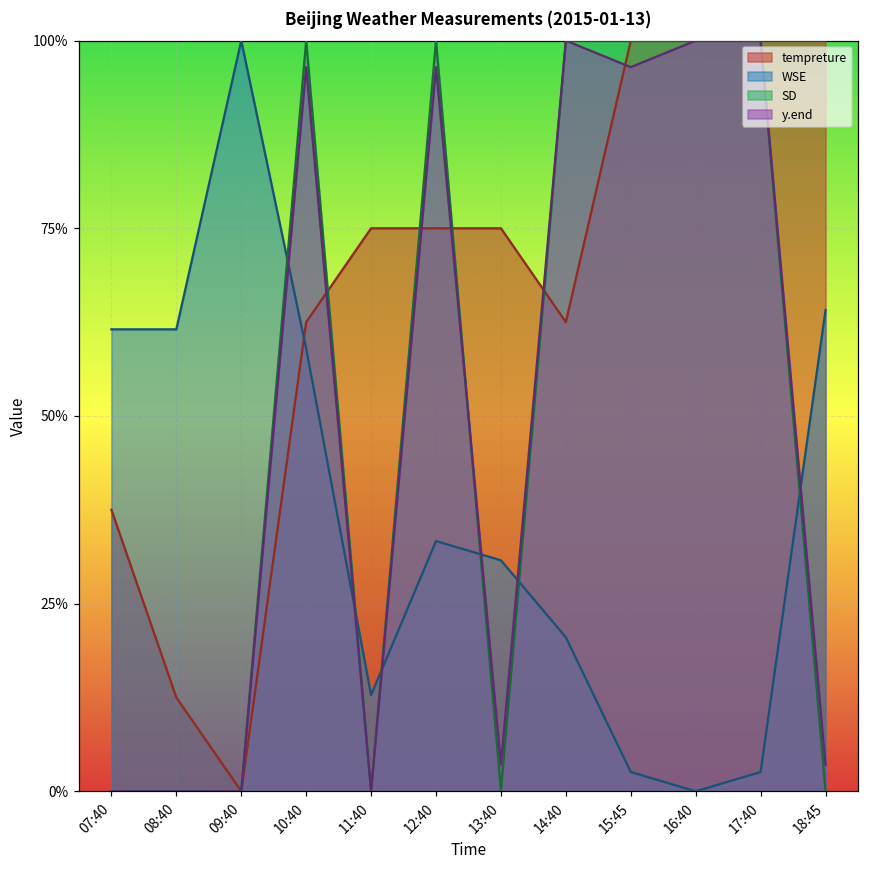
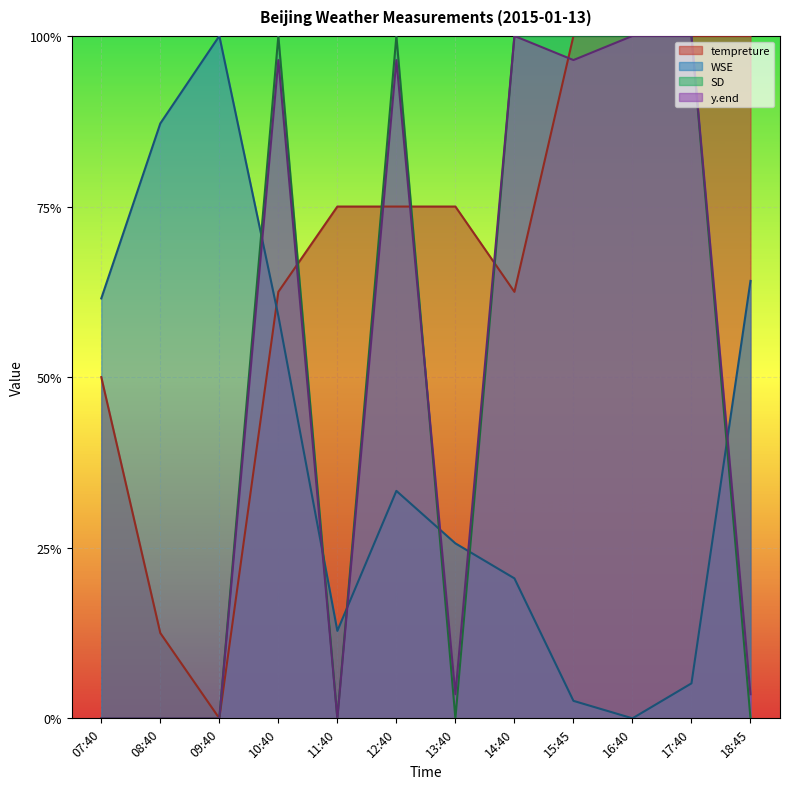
tempreture, 07:40: 38% -> 50%
WSE, 08:40: 62% -> 87%
WSE, 13:40: 31% -> 26%
WSE, 17:40: 3% -> 5%
